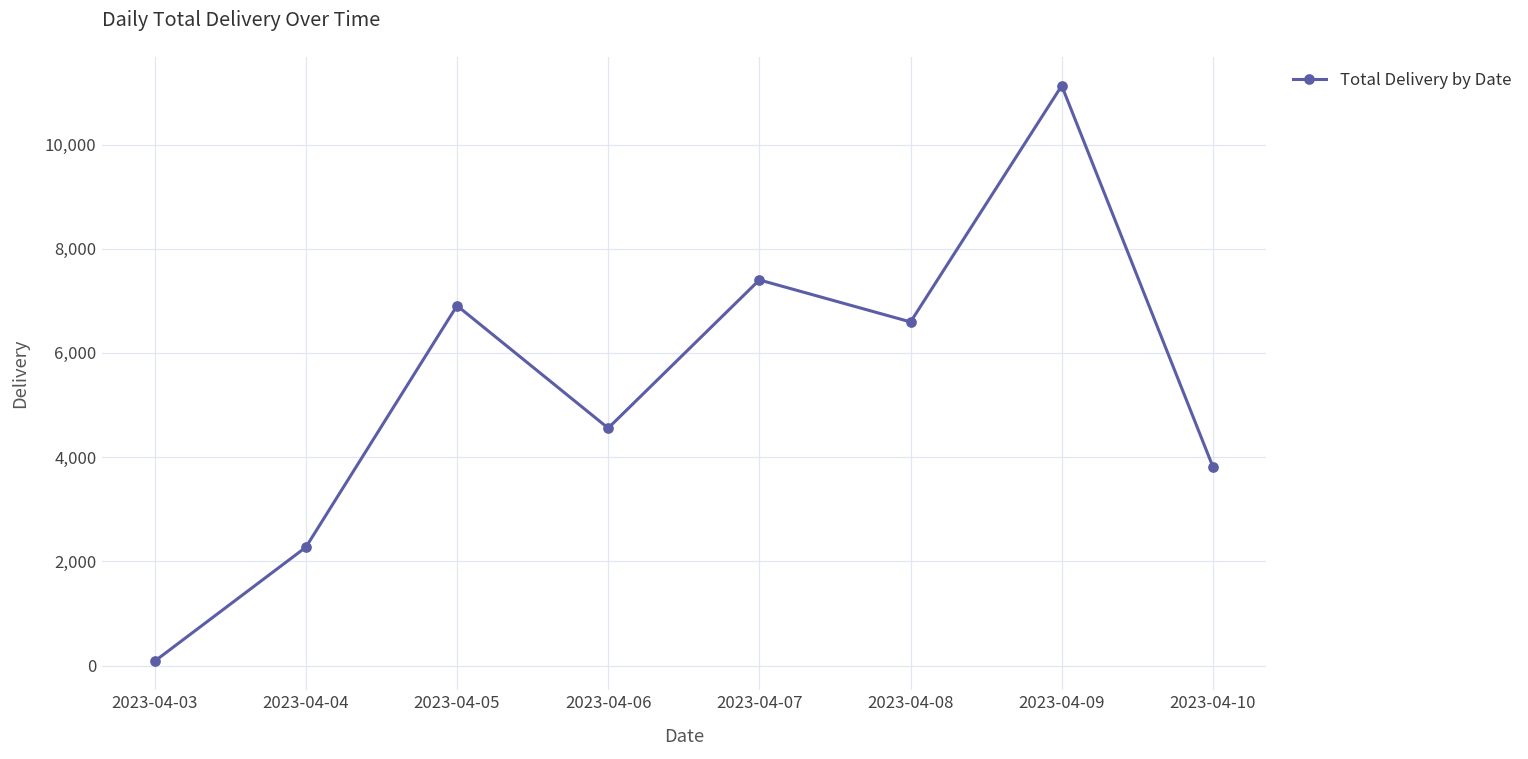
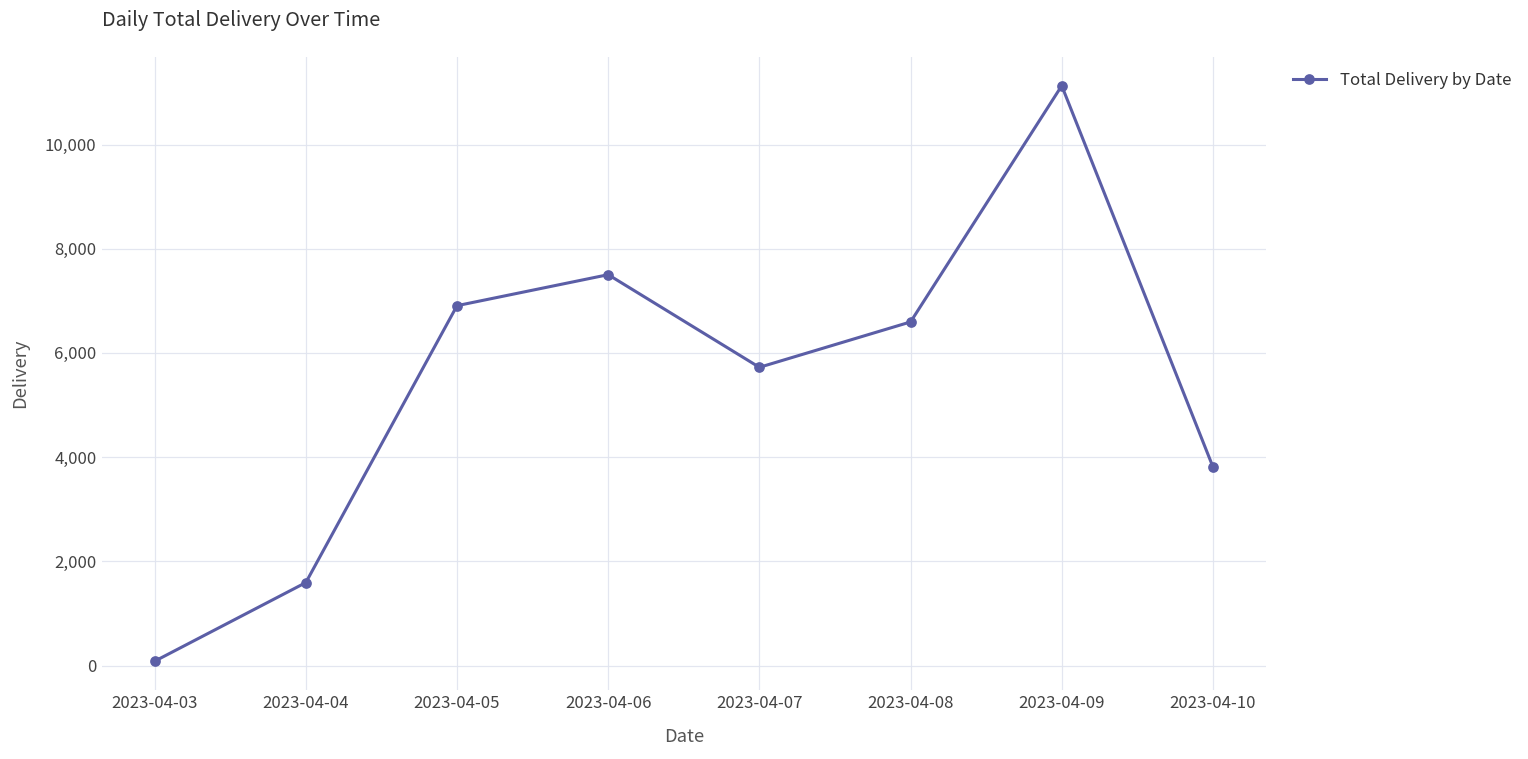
2023-04-04: 2,300 -> 1,600
2023-04-06: 4,600 -> 7,500
2023-04-07: 7,400 -> 5,700
